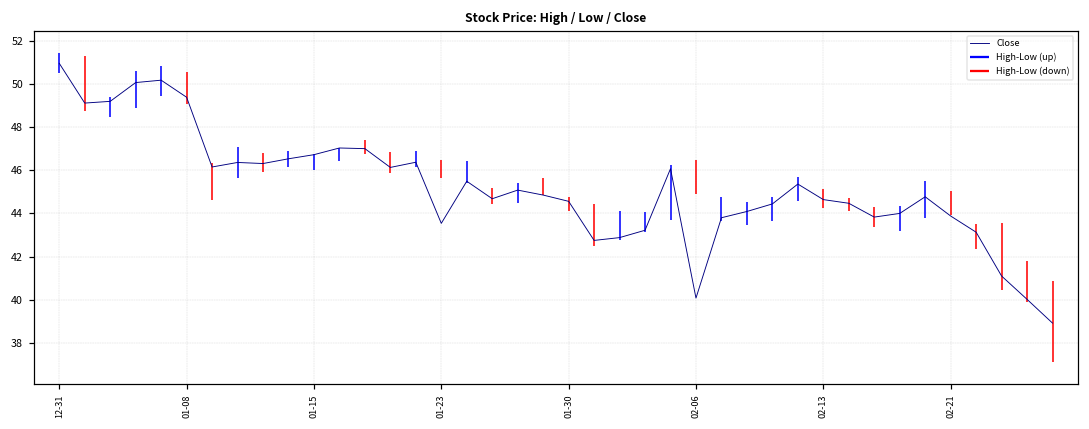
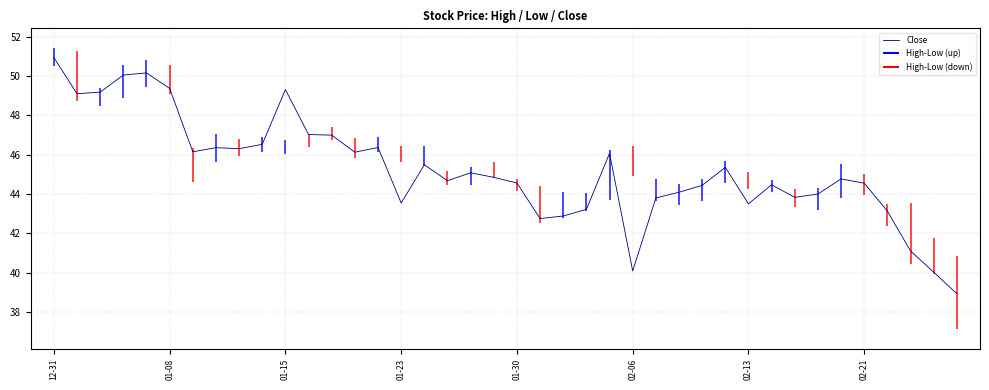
01-15: 46.7 -> 49.3
02-13: 44.6 -> 43.5
02-21: 43.9 -> 44.6
